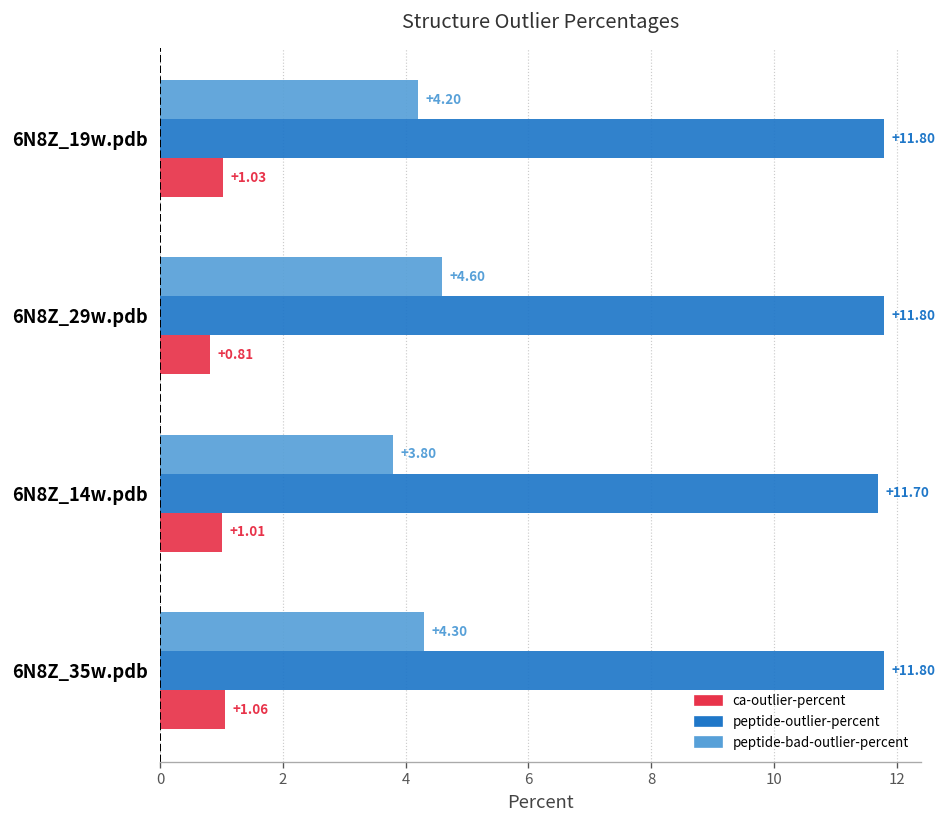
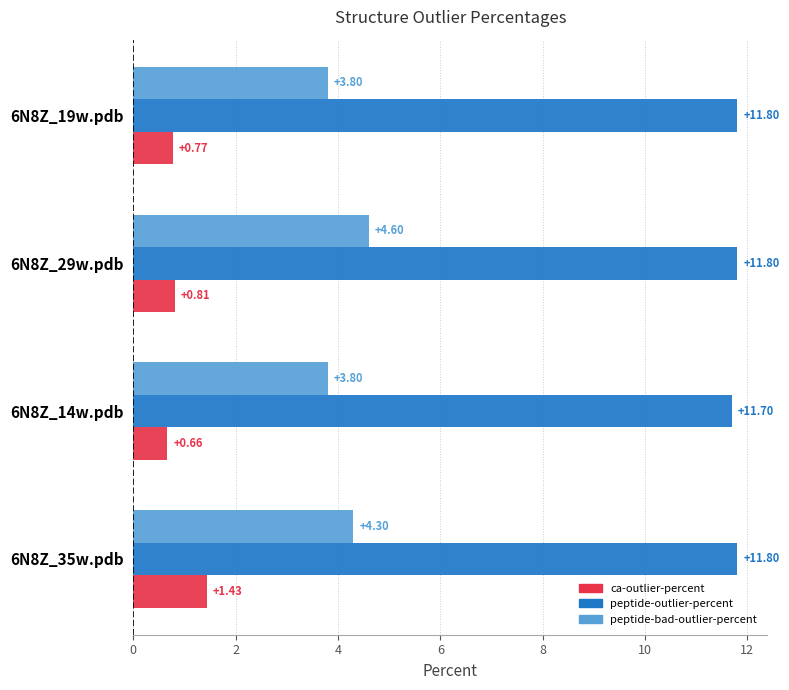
peptide-bad-outlier-percent, 6N8Z_19w.pdb: +4.20 -> +3.80
ca-outlier-percent, 6N8Z_19w.pdb: +1.03 -> +0.77
ca-outlier-percent, 6N8Z_14w.pdb: +1.01 -> +0.66
ca-outlier-percent, 6N8Z_35w.pdb: +1.06 -> +1.43
